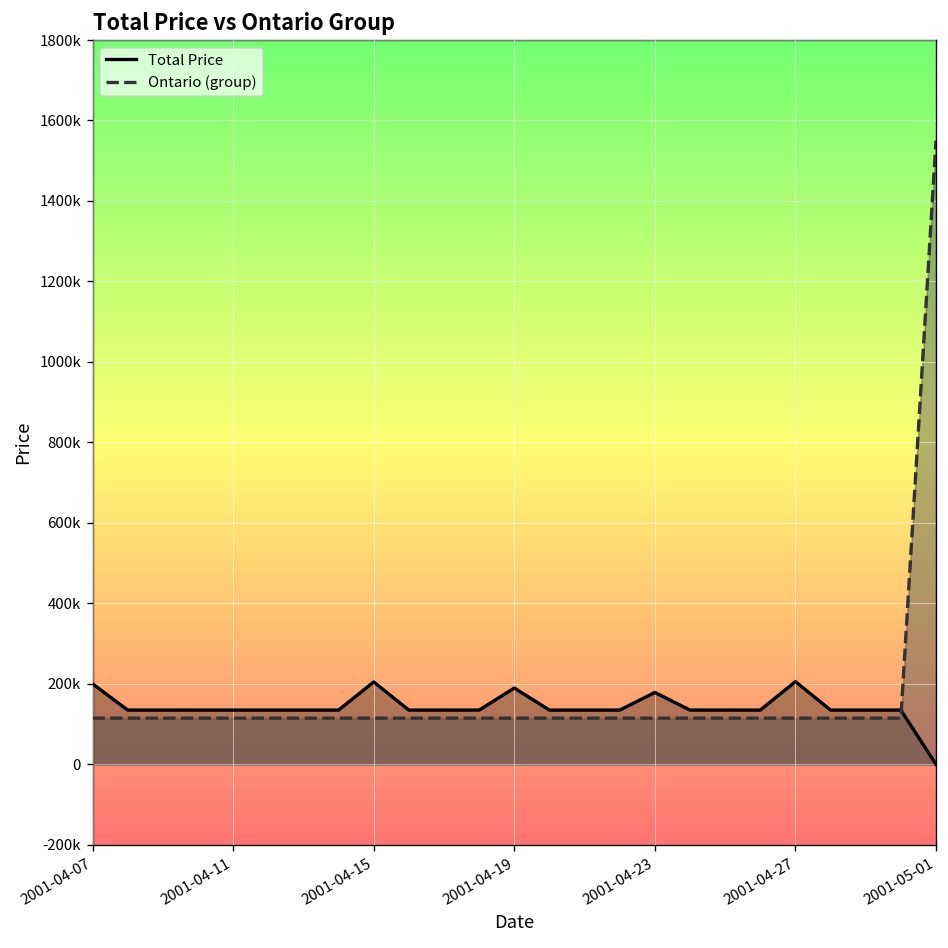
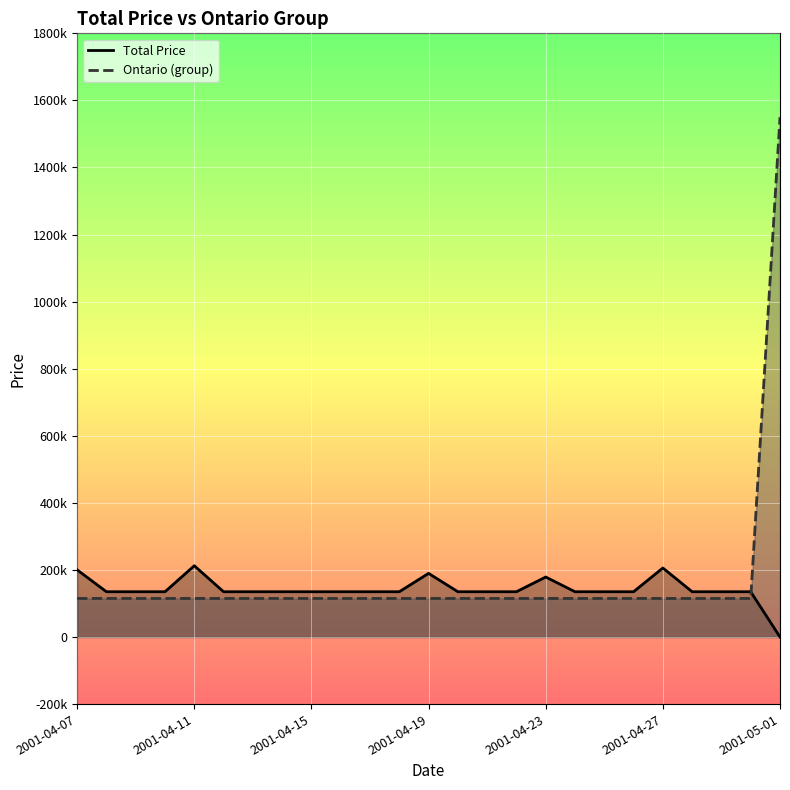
Total Price, 2001-04-11: 140000 -> 210000
Total Price, 2001-04-15: 200000 -> 140000
